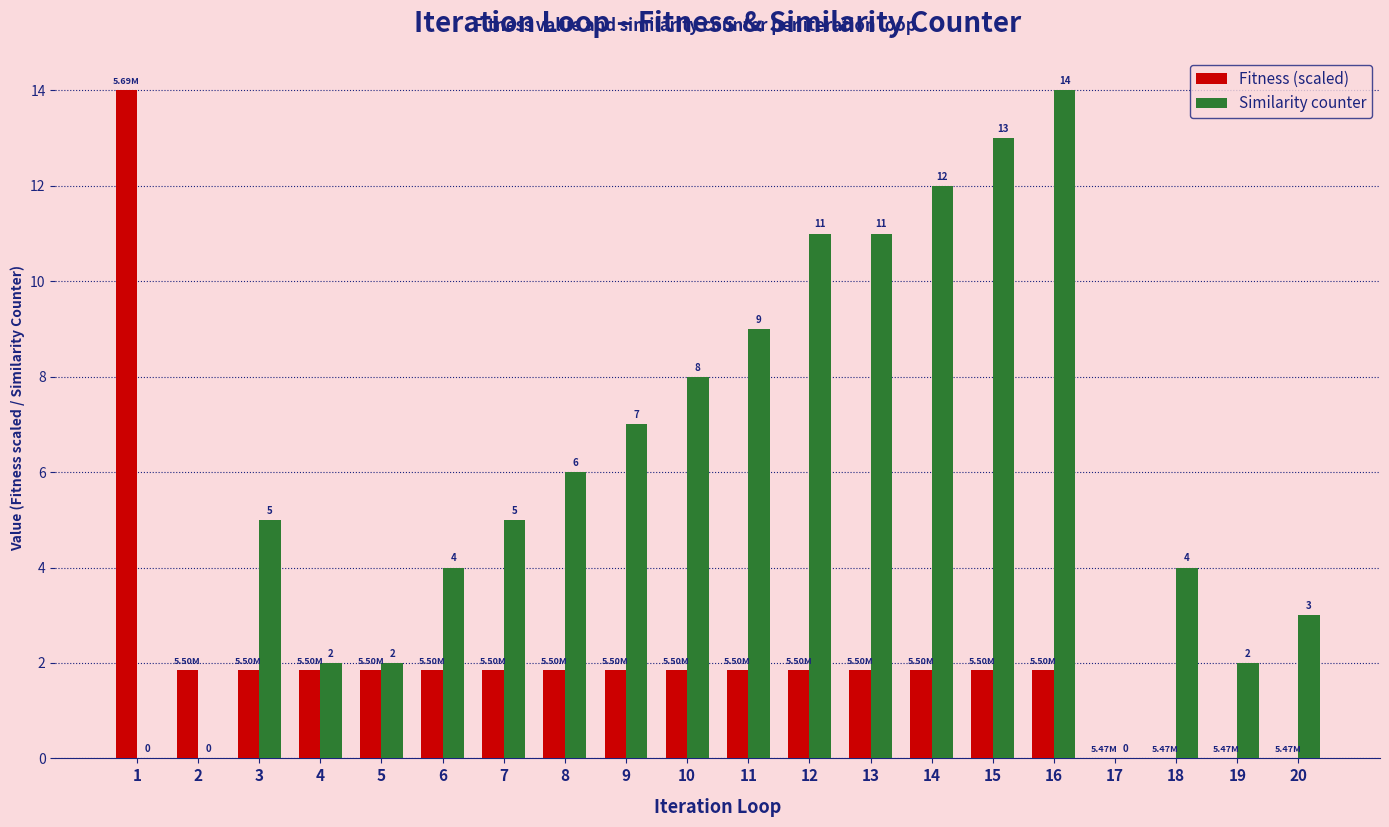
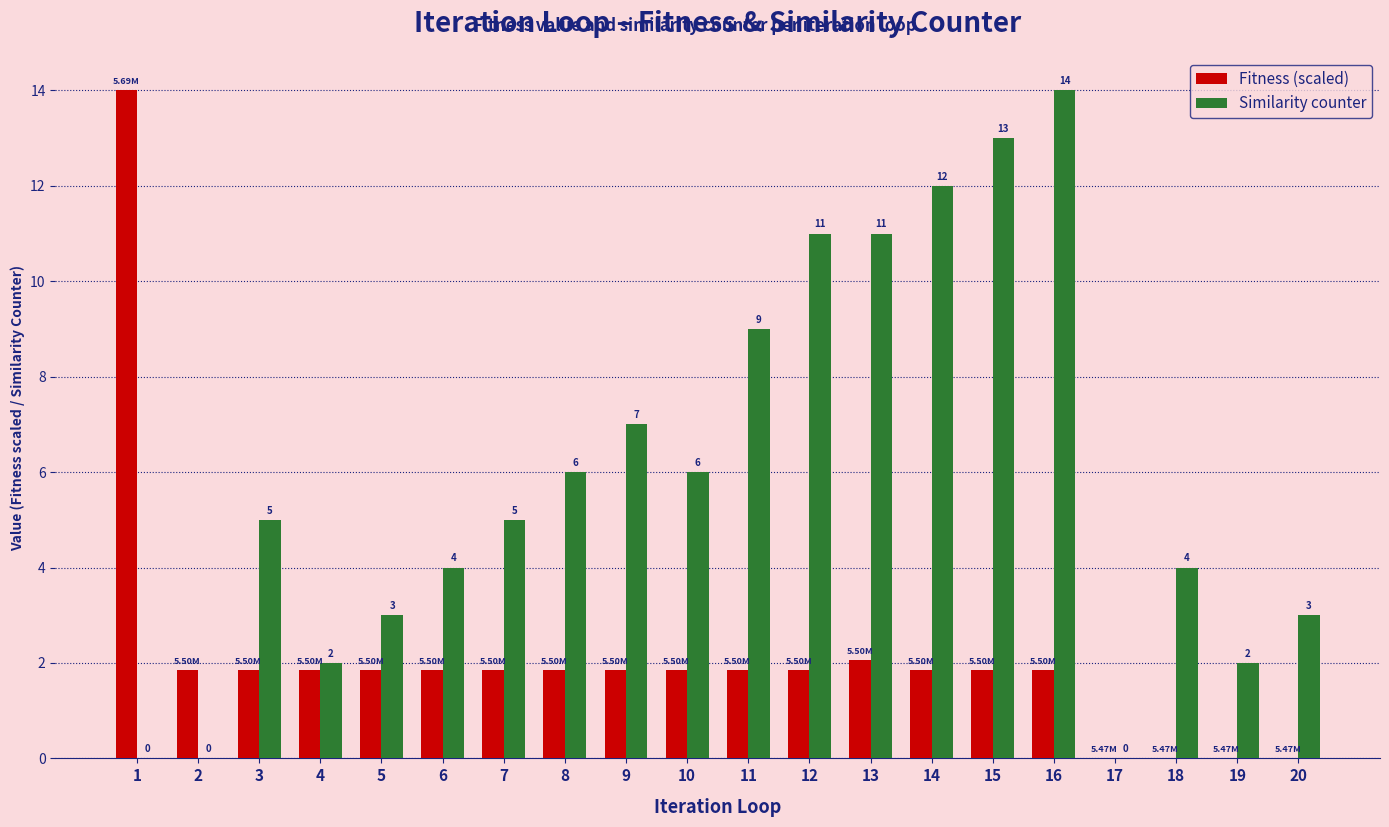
Similarity counter, 5: 2 -> 3
Similarity counter, 10: 8 -> 6
Fitness (scaled), 13: 1.8 -> 2.1
